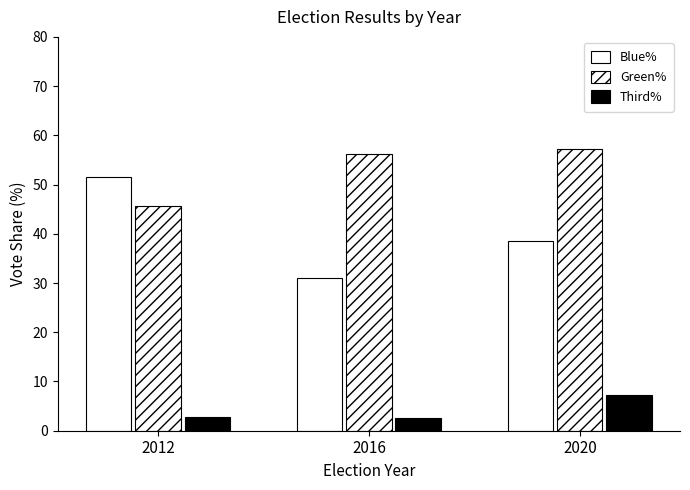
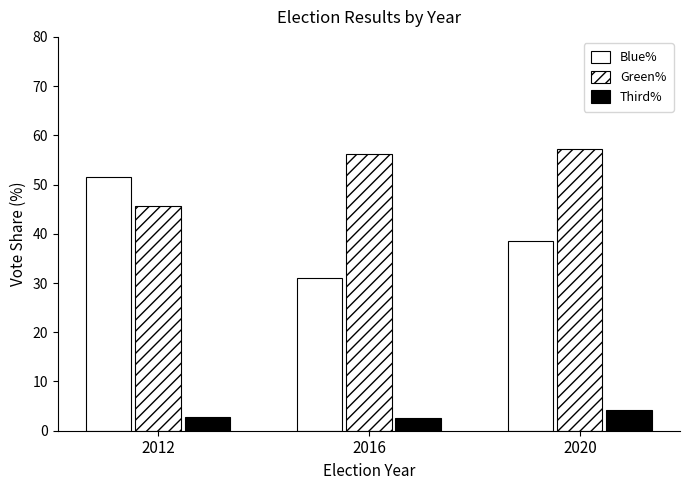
Third%, 2020: 7 -> 4
